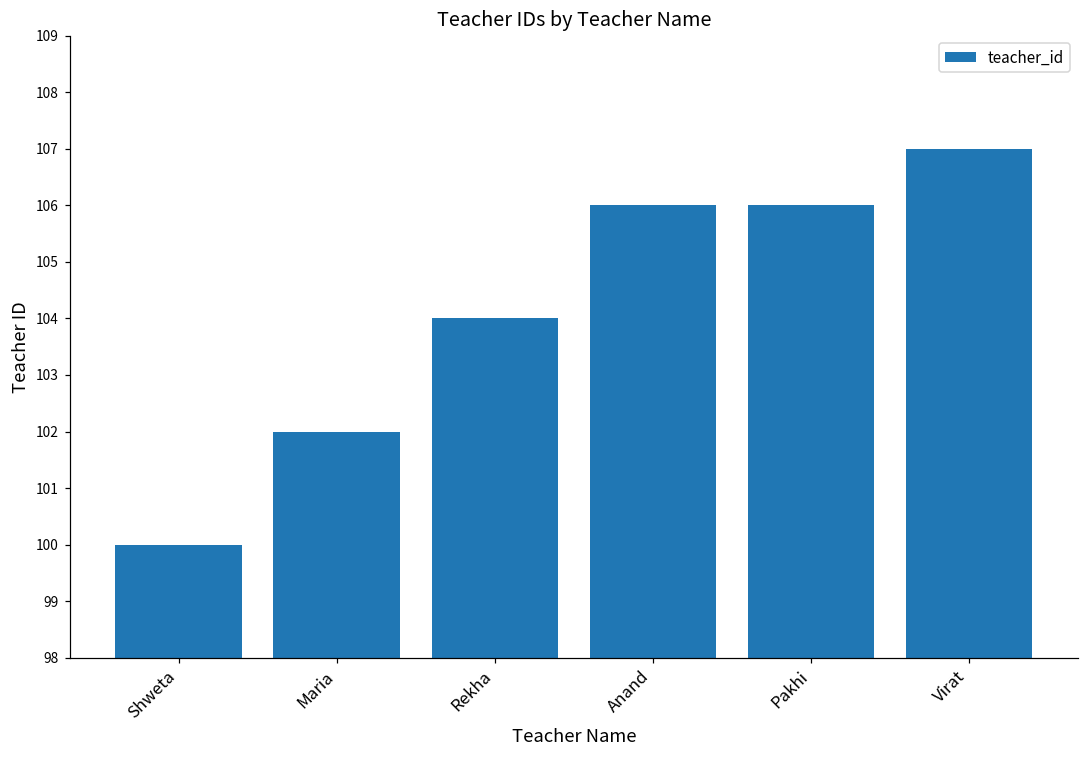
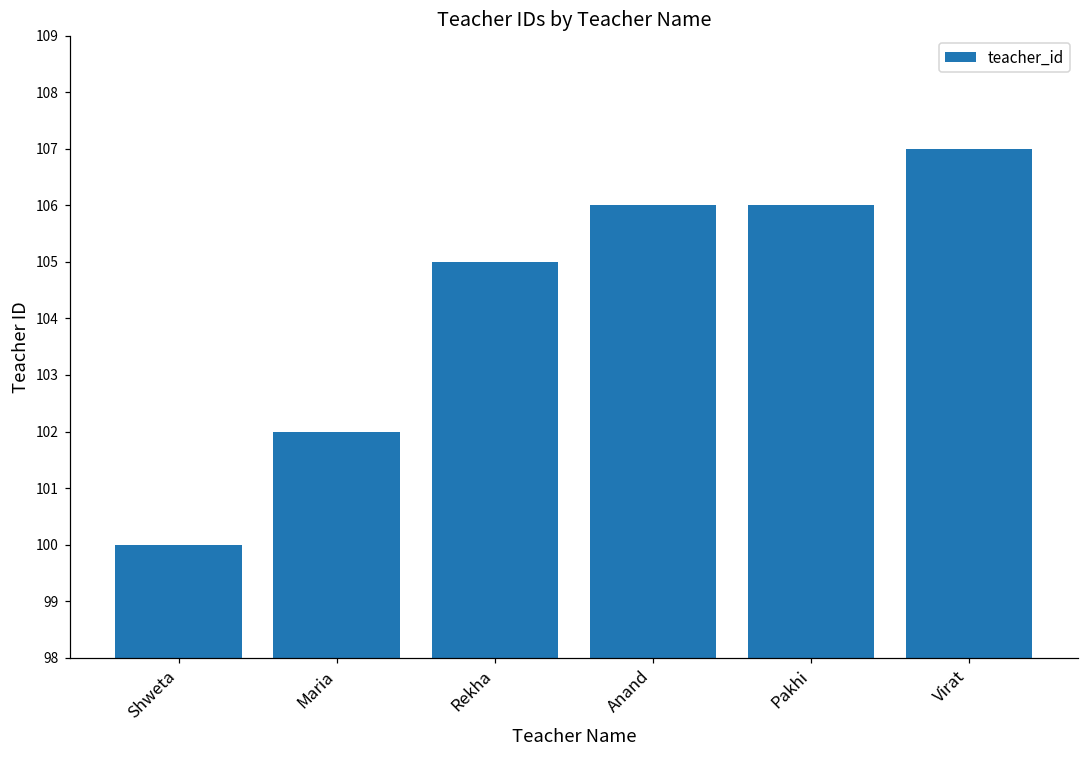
Rekha: 104 -> 105
